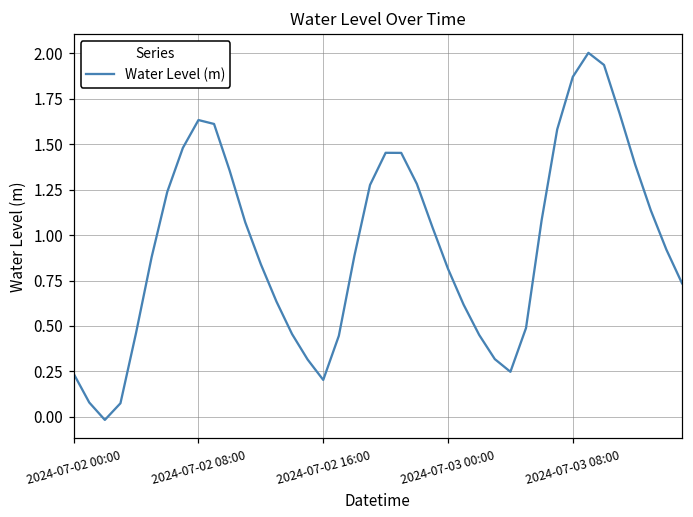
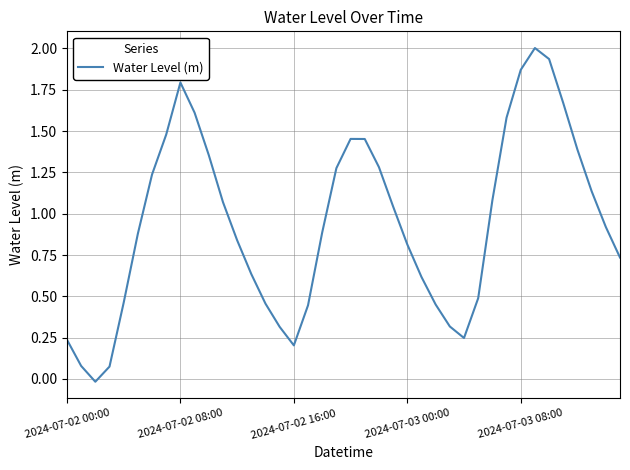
2024-07-02 08:00: 1.63 -> 1.79
